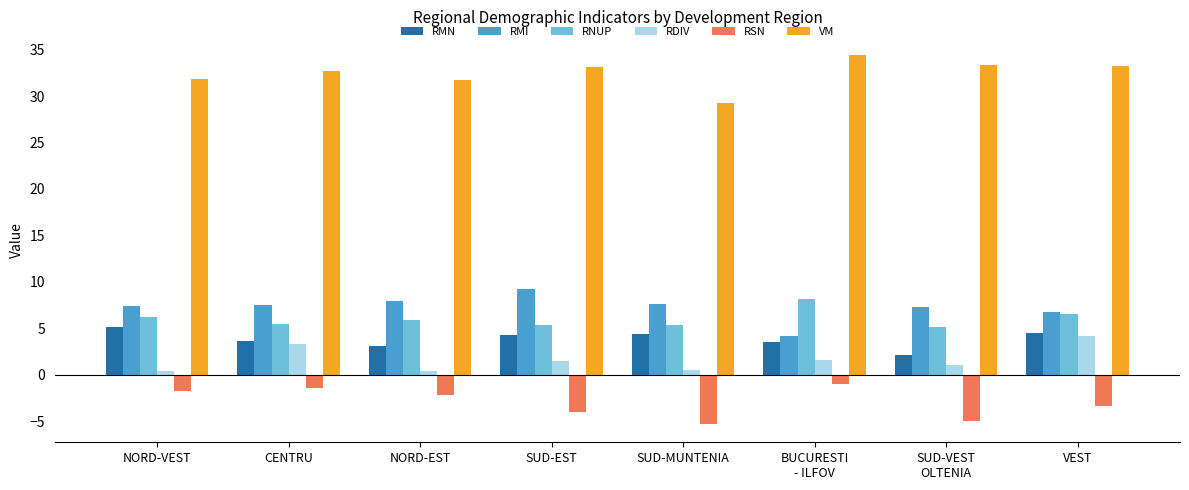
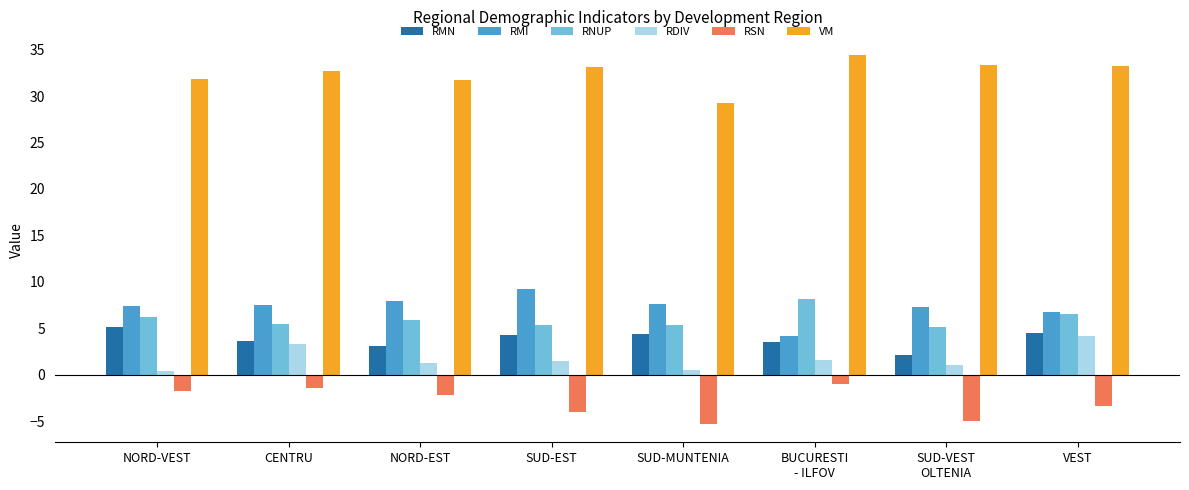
RDIV, NORD-EST: 0 -> 1
